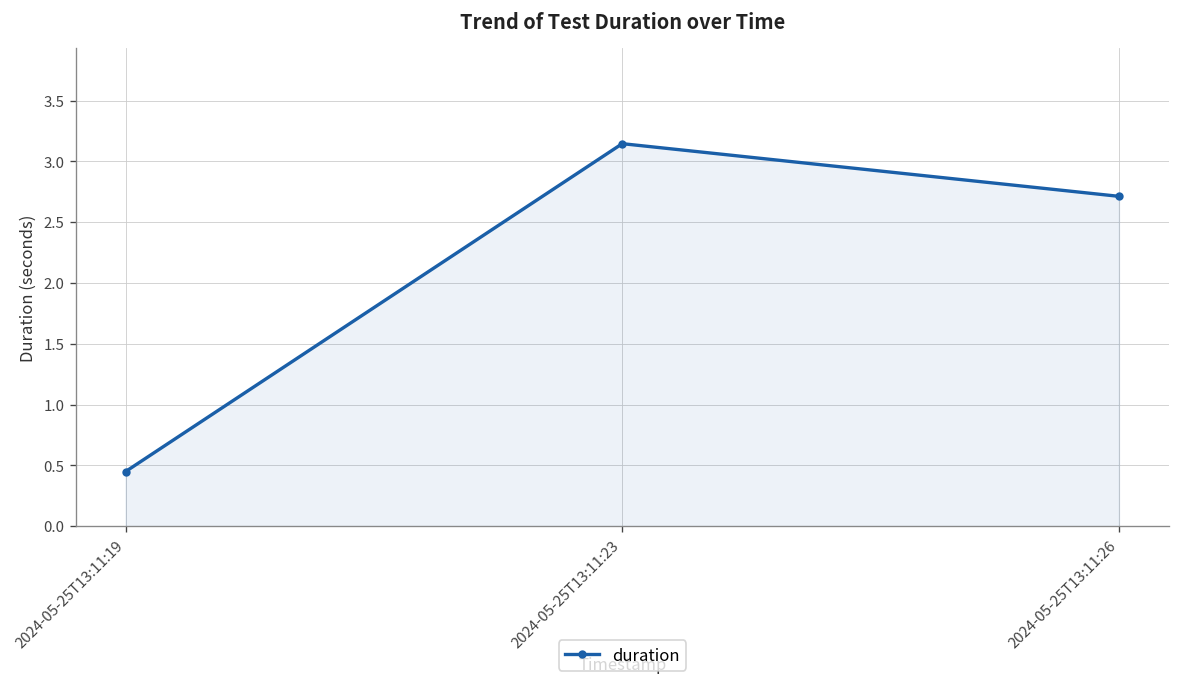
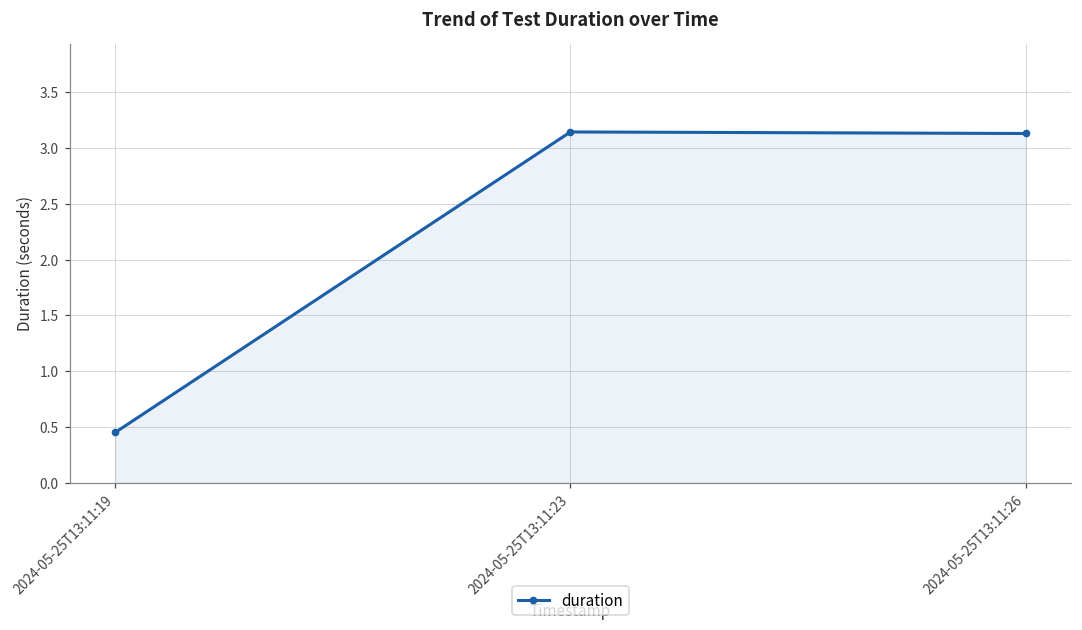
2024-05-25T13:11:26: 2.71 -> 3.13
